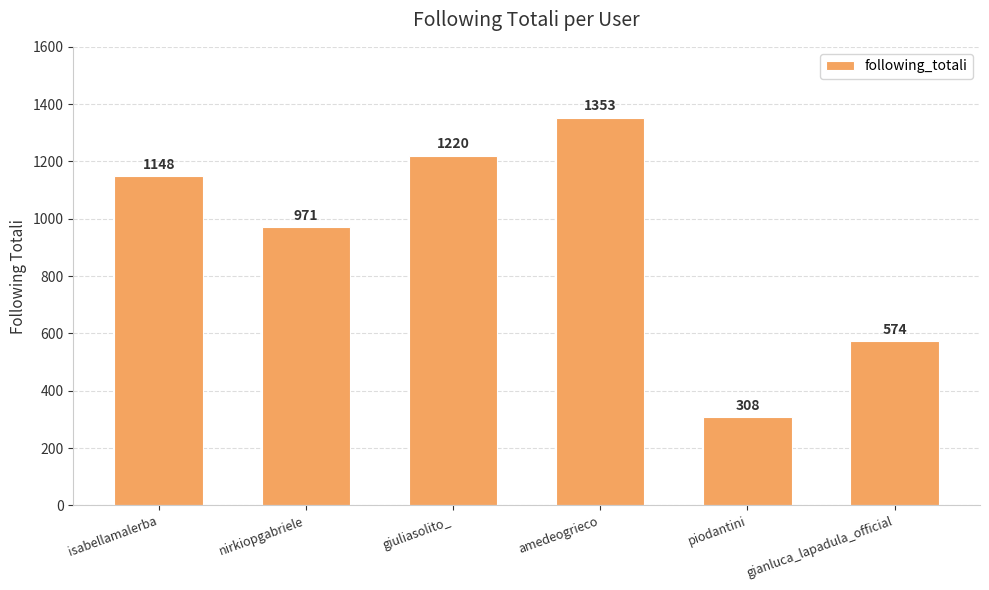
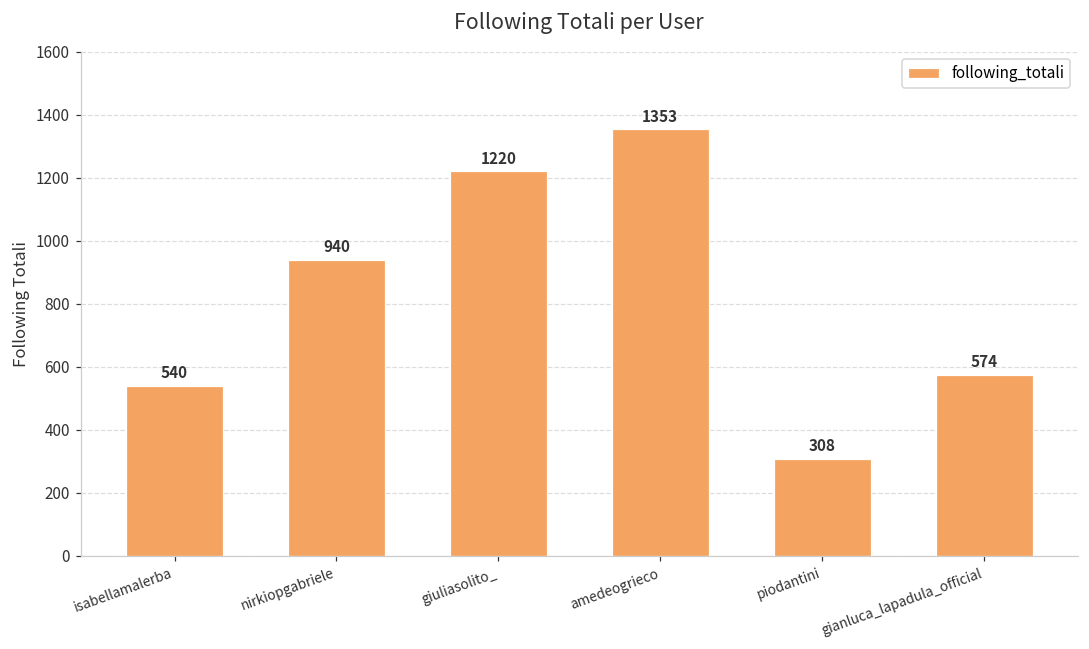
isabellamalerba: 1148 -> 540
nirkiopgabriele: 971 -> 940
